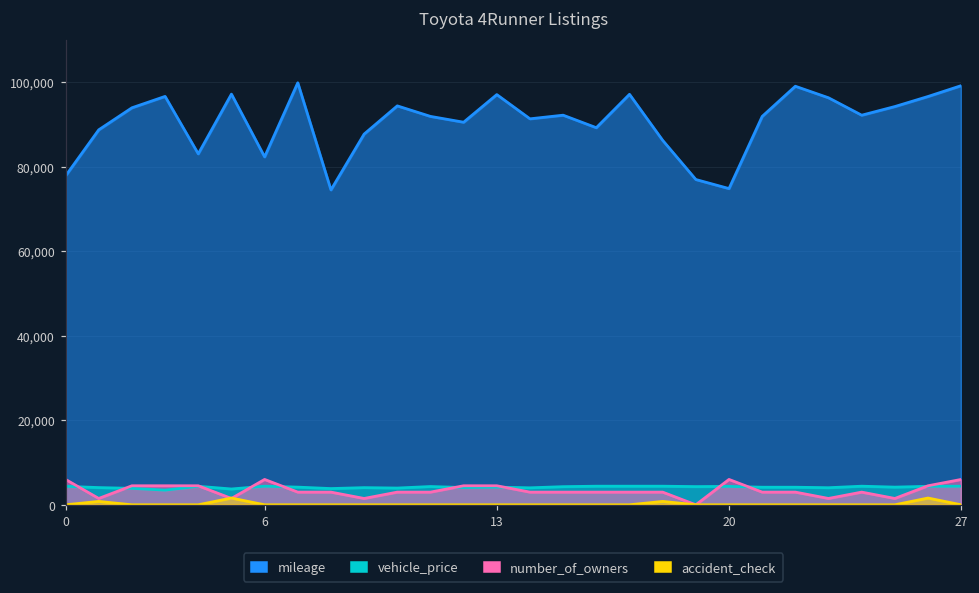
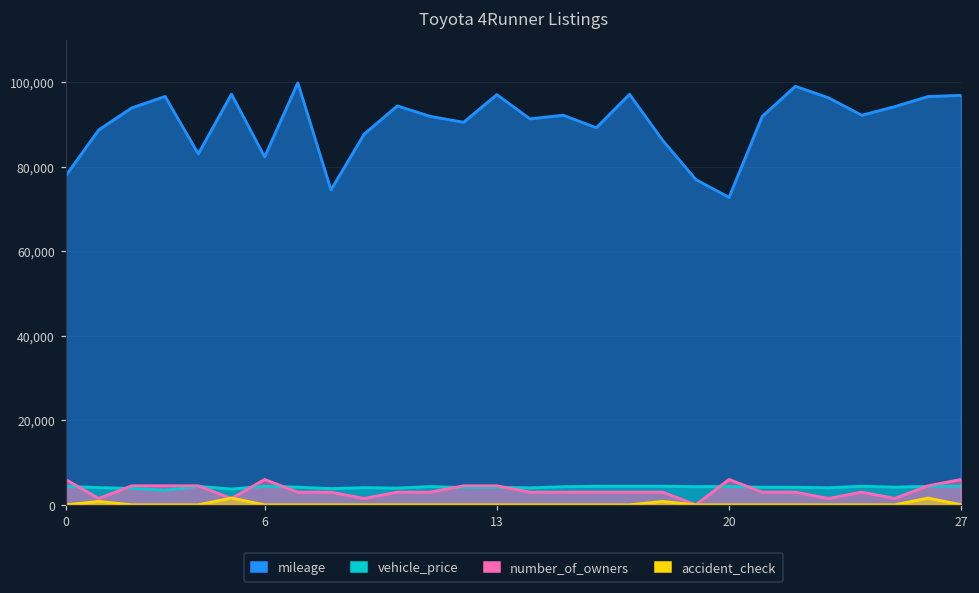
mileage, 20: 75,000 -> 73,000
mileage, 27: 99,000 -> 97,000
